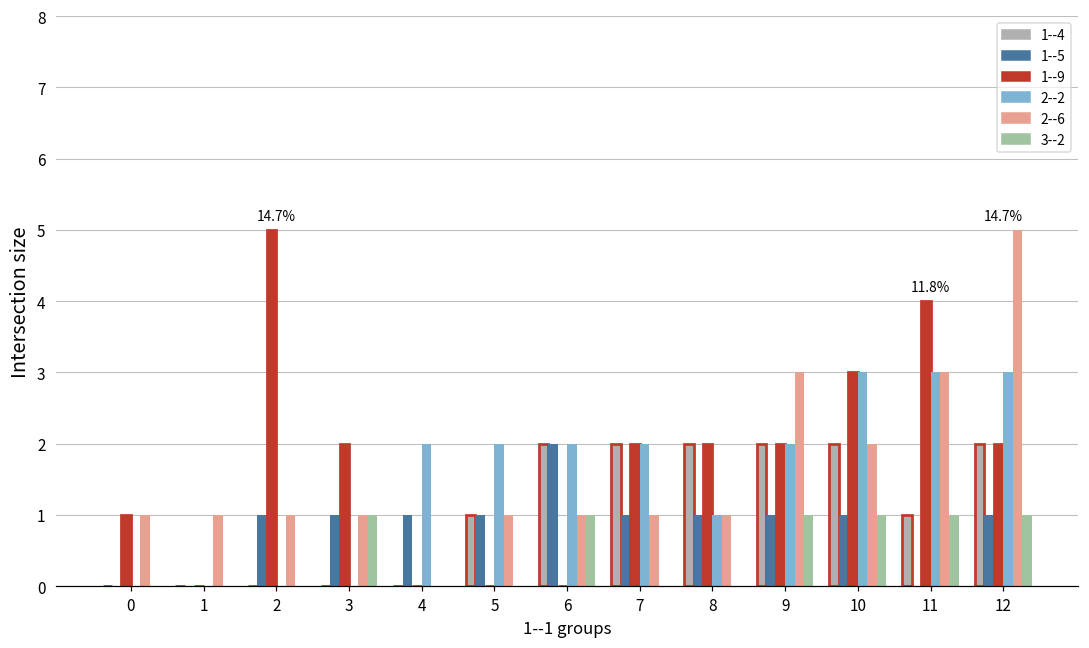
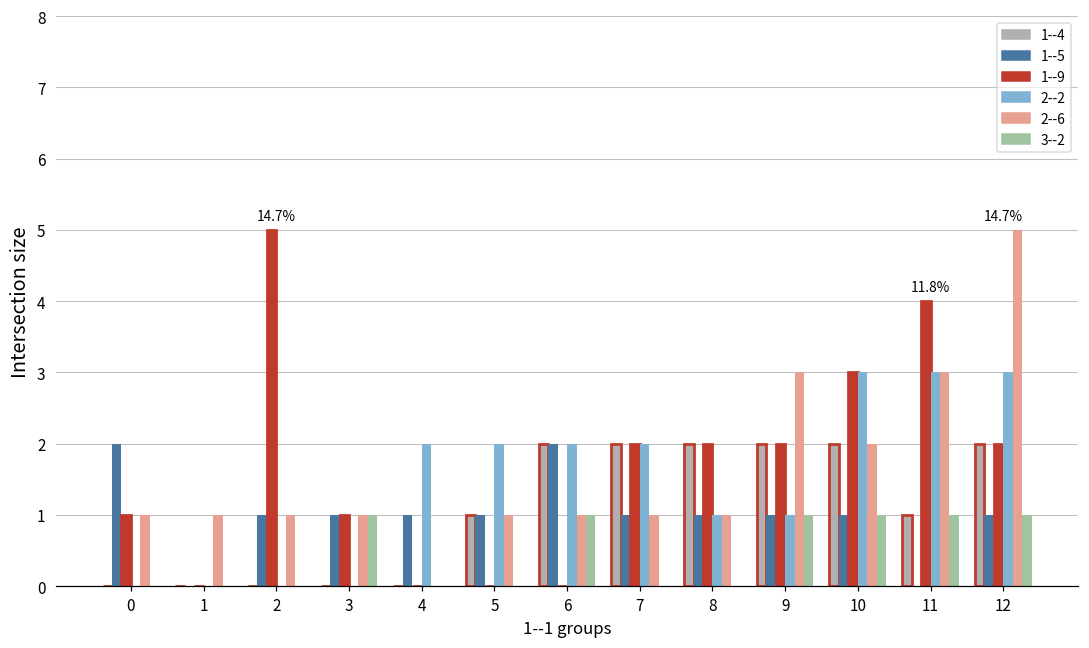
1--5, 0: 0 -> 2
1--9, 3: 2 -> 1
2--2, 9: 2 -> 1
